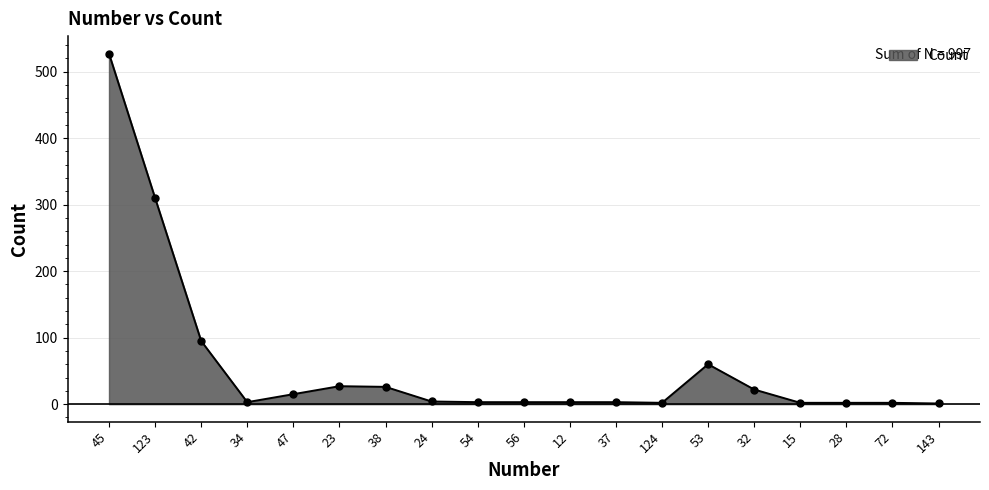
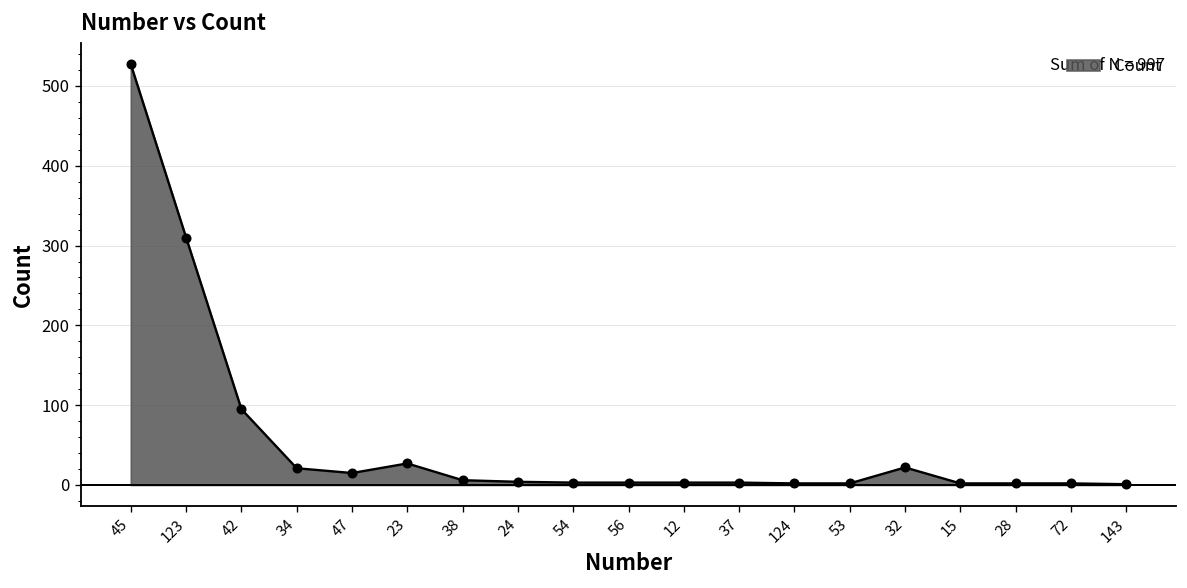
34: 0 -> 20
38: 30 -> 10
53: 60 -> 0
